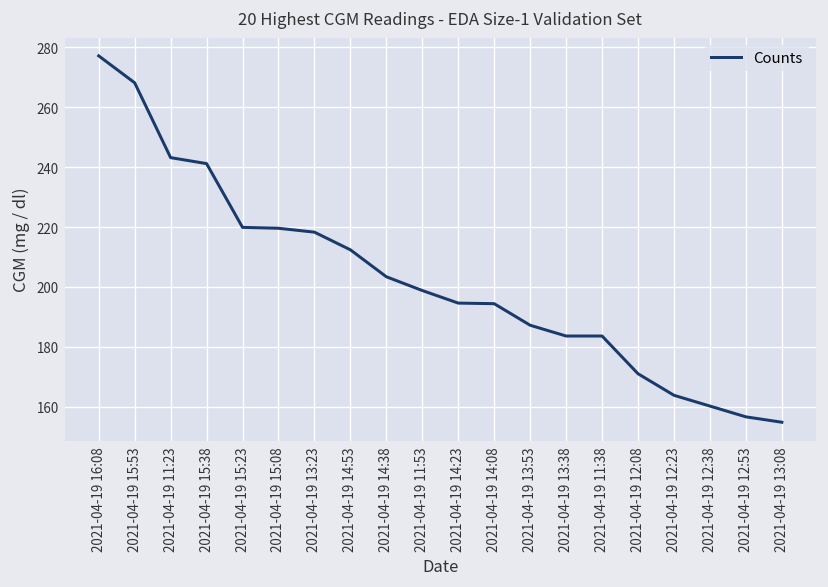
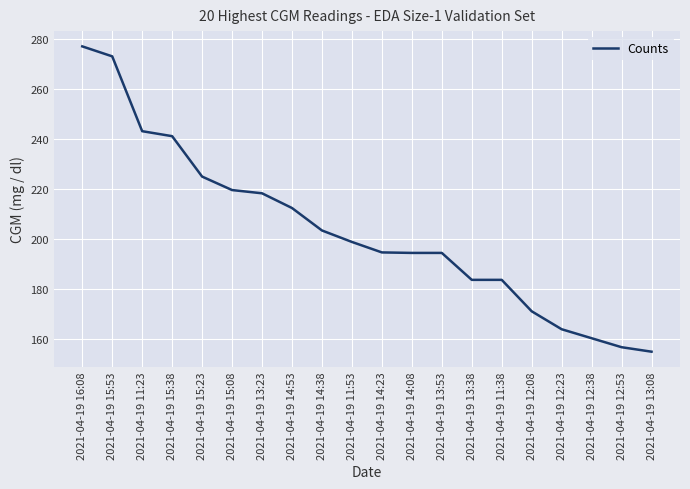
2021-04-19 15:53: 268 -> 273
2021-04-19 15:23: 220 -> 225
2021-04-19 13:53: 187 -> 194
